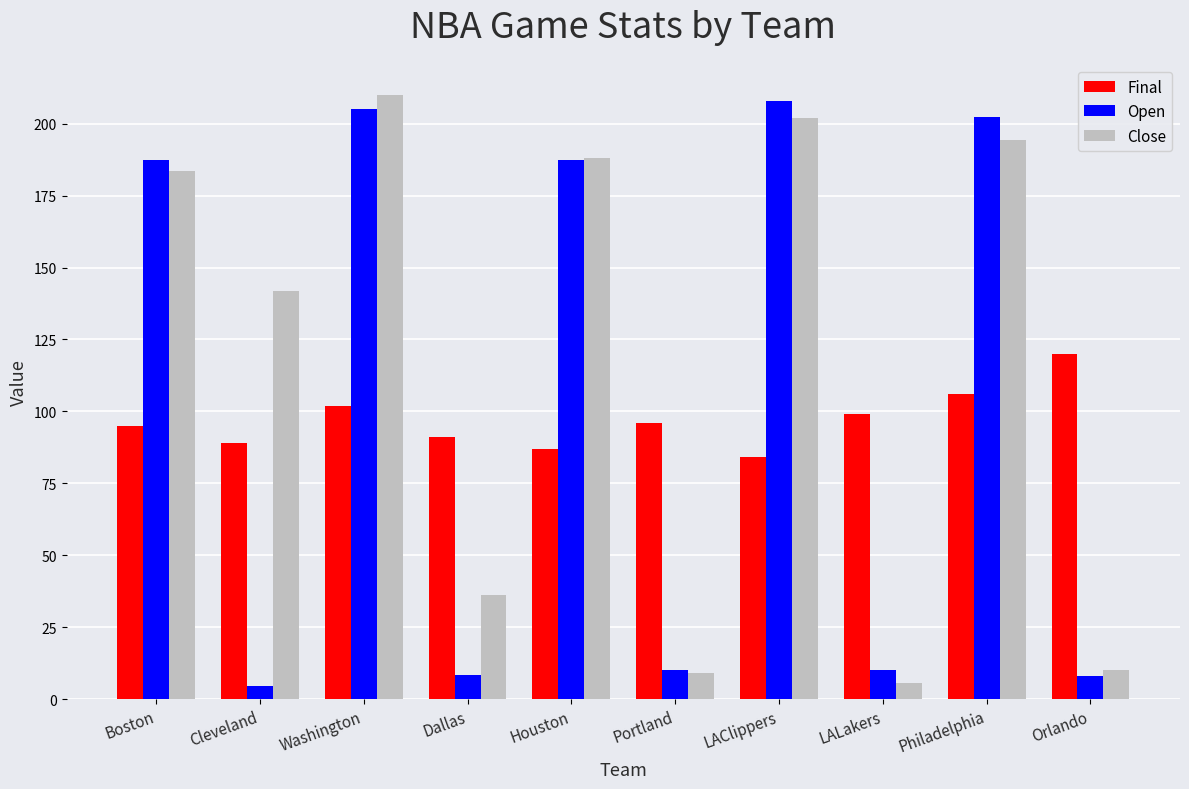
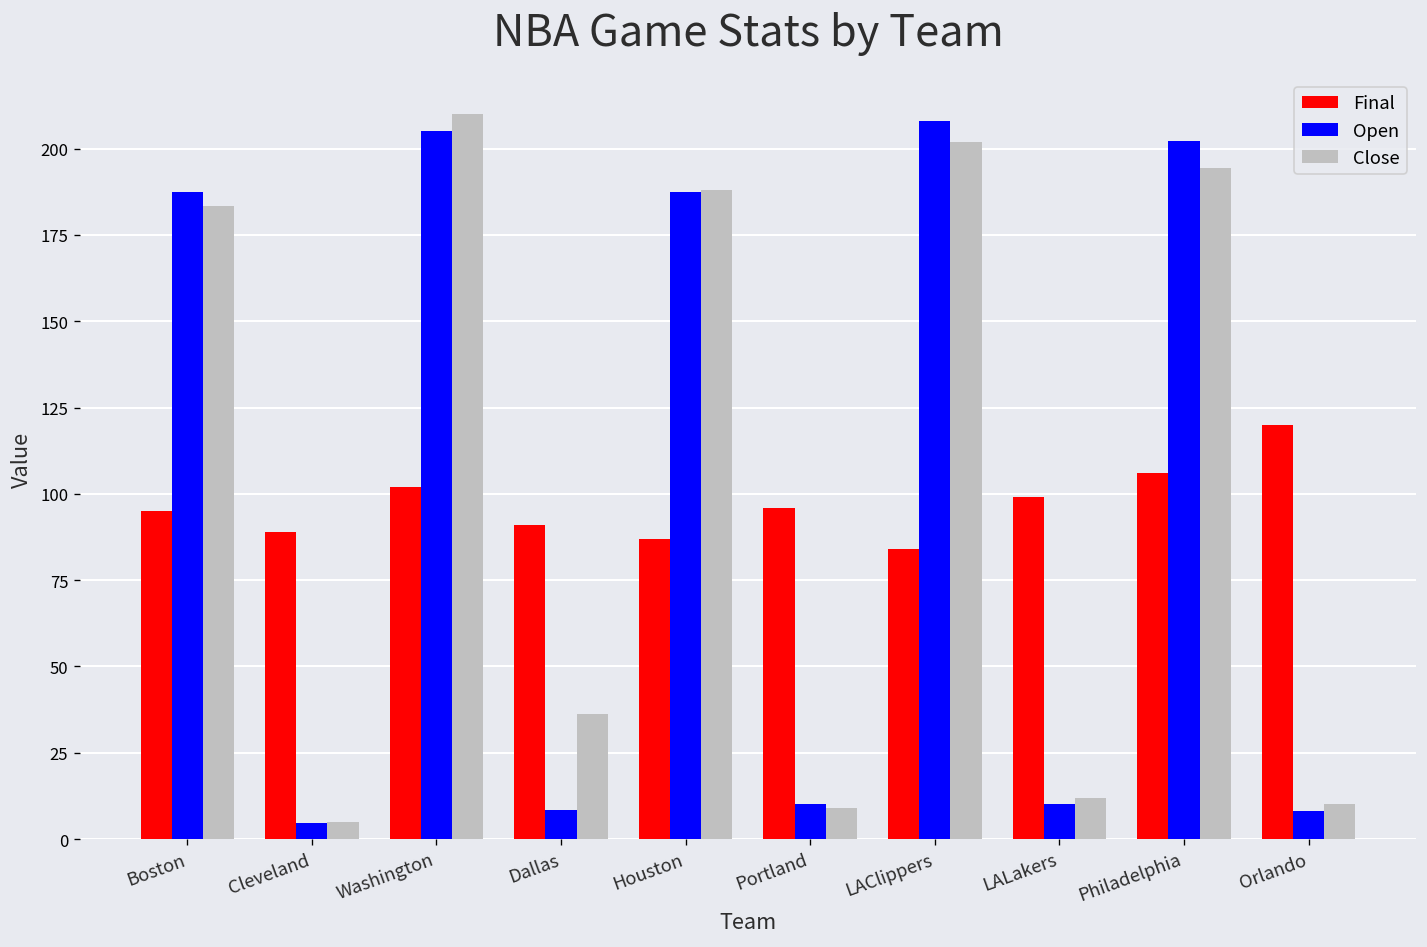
Close, Cleveland: 142 -> 5
Close, LALakers: 6 -> 12
